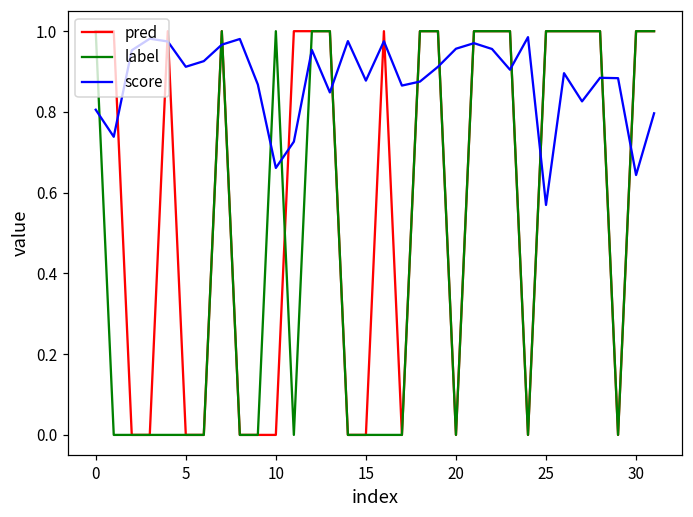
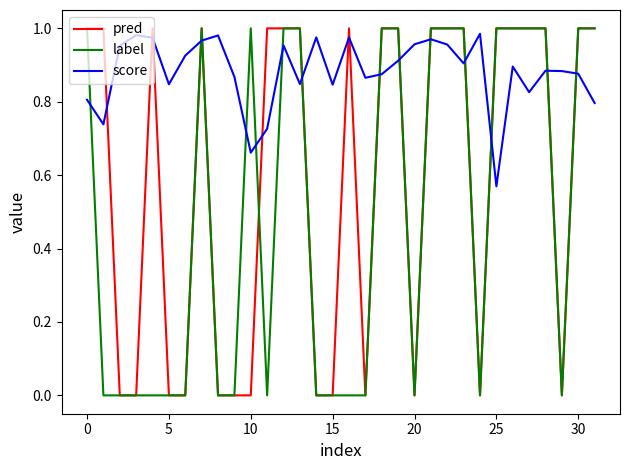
score, 5: 0.91 -> 0.85
score, 15: 0.88 -> 0.85
score, 30: 0.64 -> 0.88
